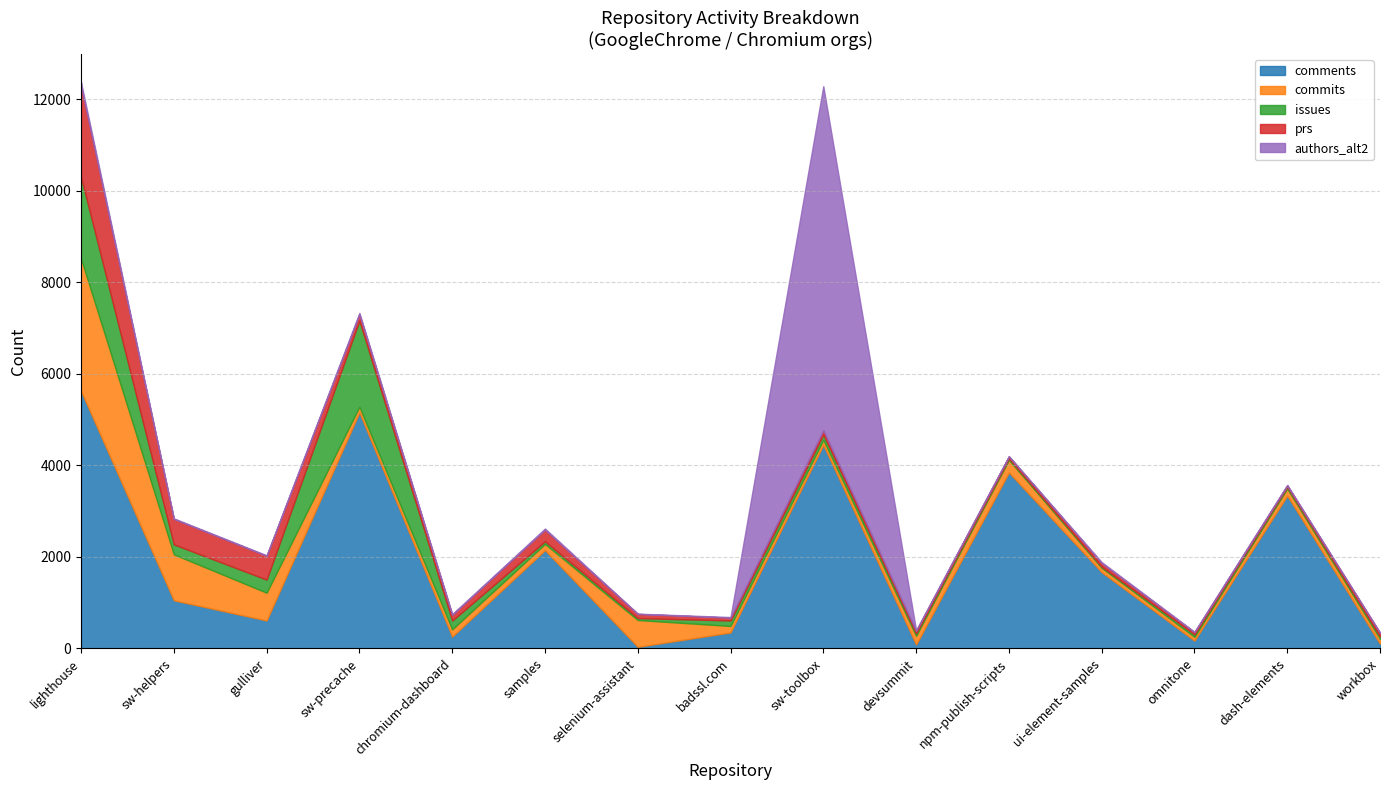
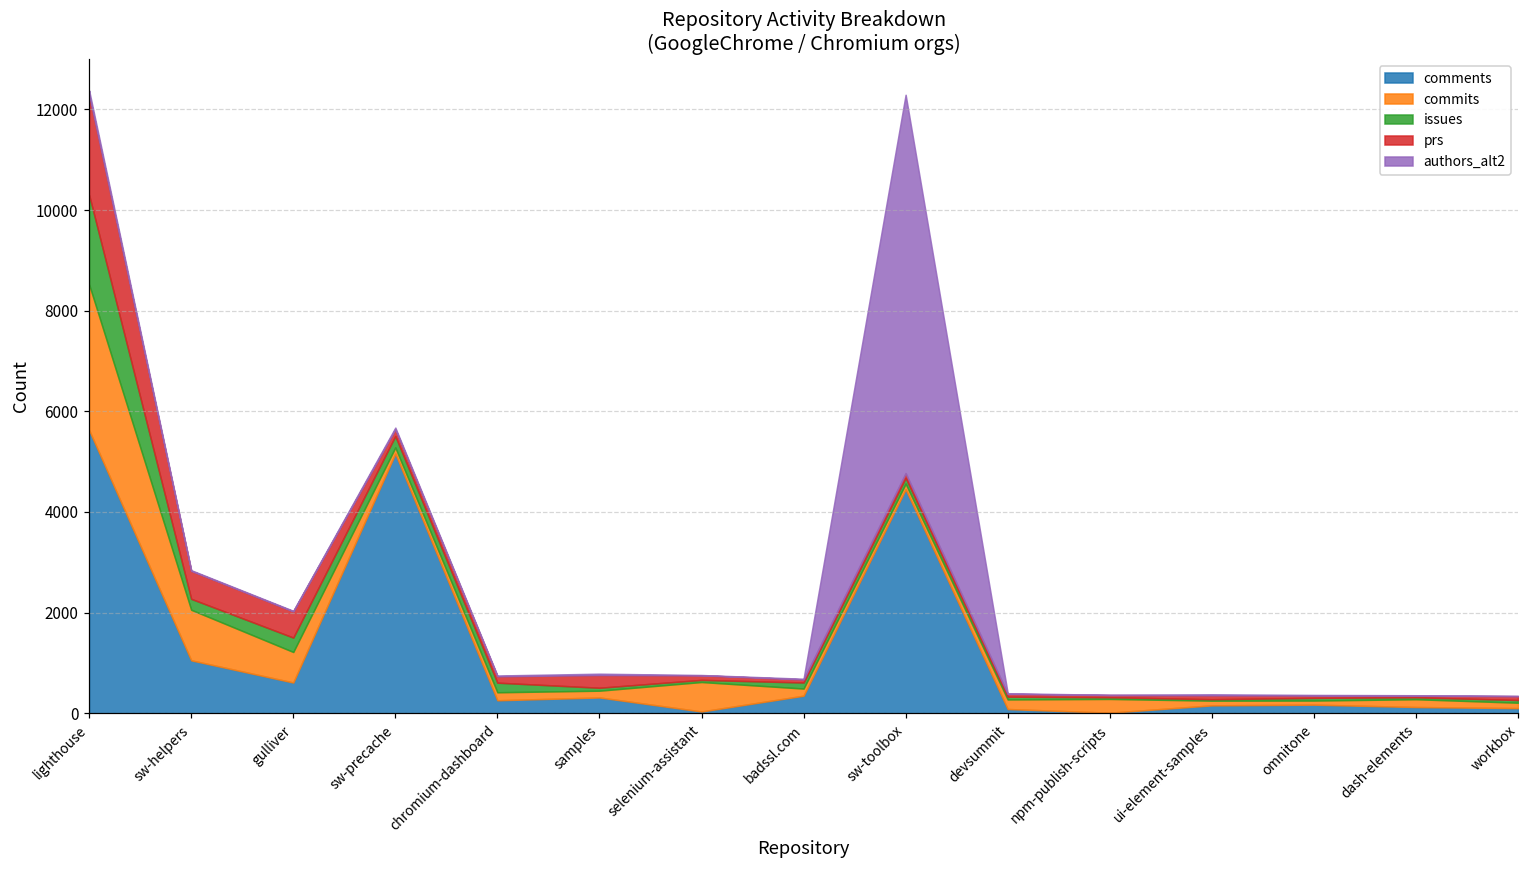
issues, sw-precache: 1900 -> 200
comments, samples: 2100 -> 300
comments, npm-publish-scripts: 3800 -> 0
comments, ui-element-samples: 1700 -> 200
comments, dash-elements: 3300 -> 100
